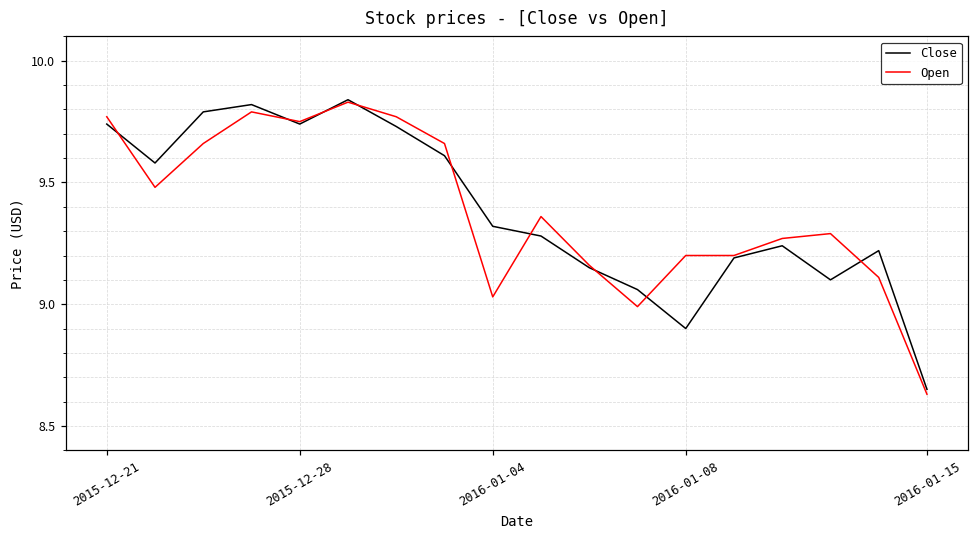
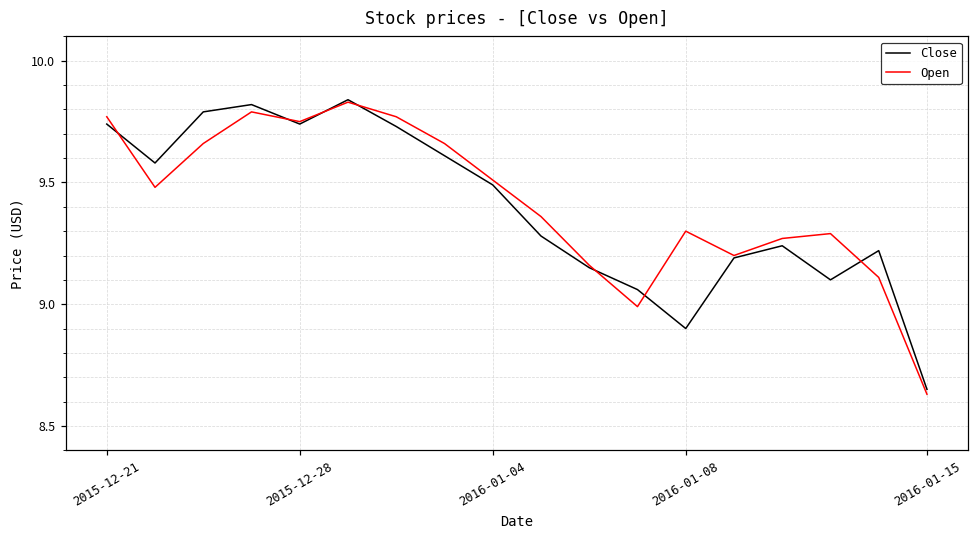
Close, 2016-01-04: 9.32 -> 9.49
Open, 2016-01-04: 9.03 -> 9.51
Open, 2016-01-08: 9.2 -> 9.3
